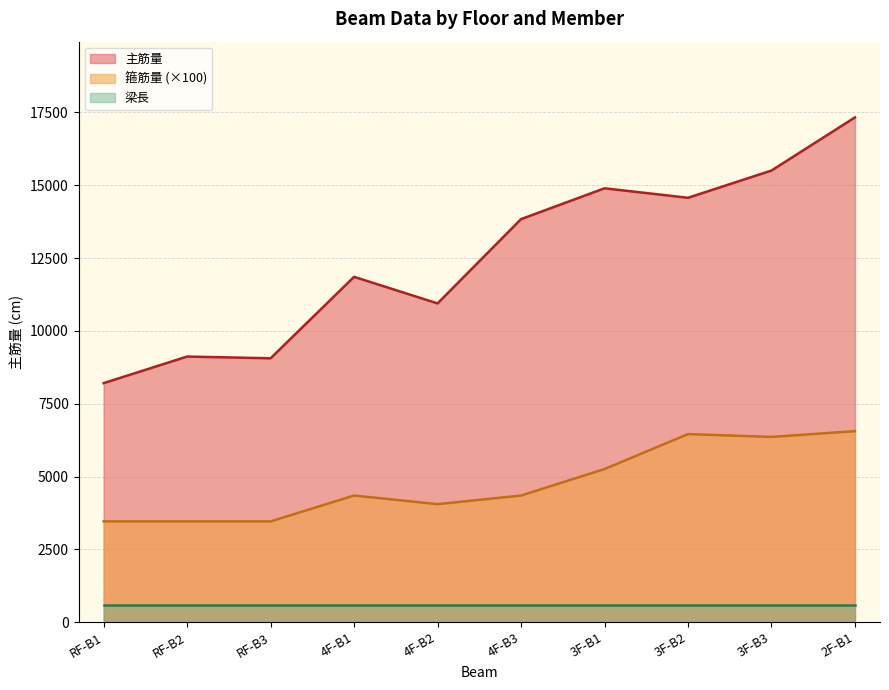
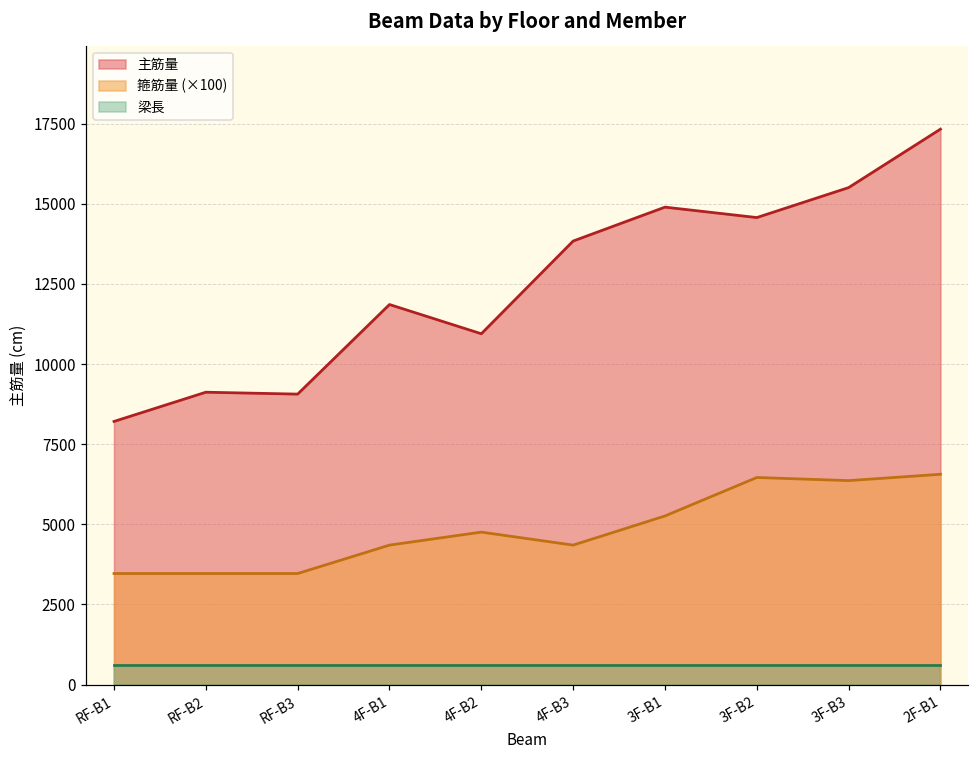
箍筋量 (×100), 4F-B2: 4100 -> 4800
